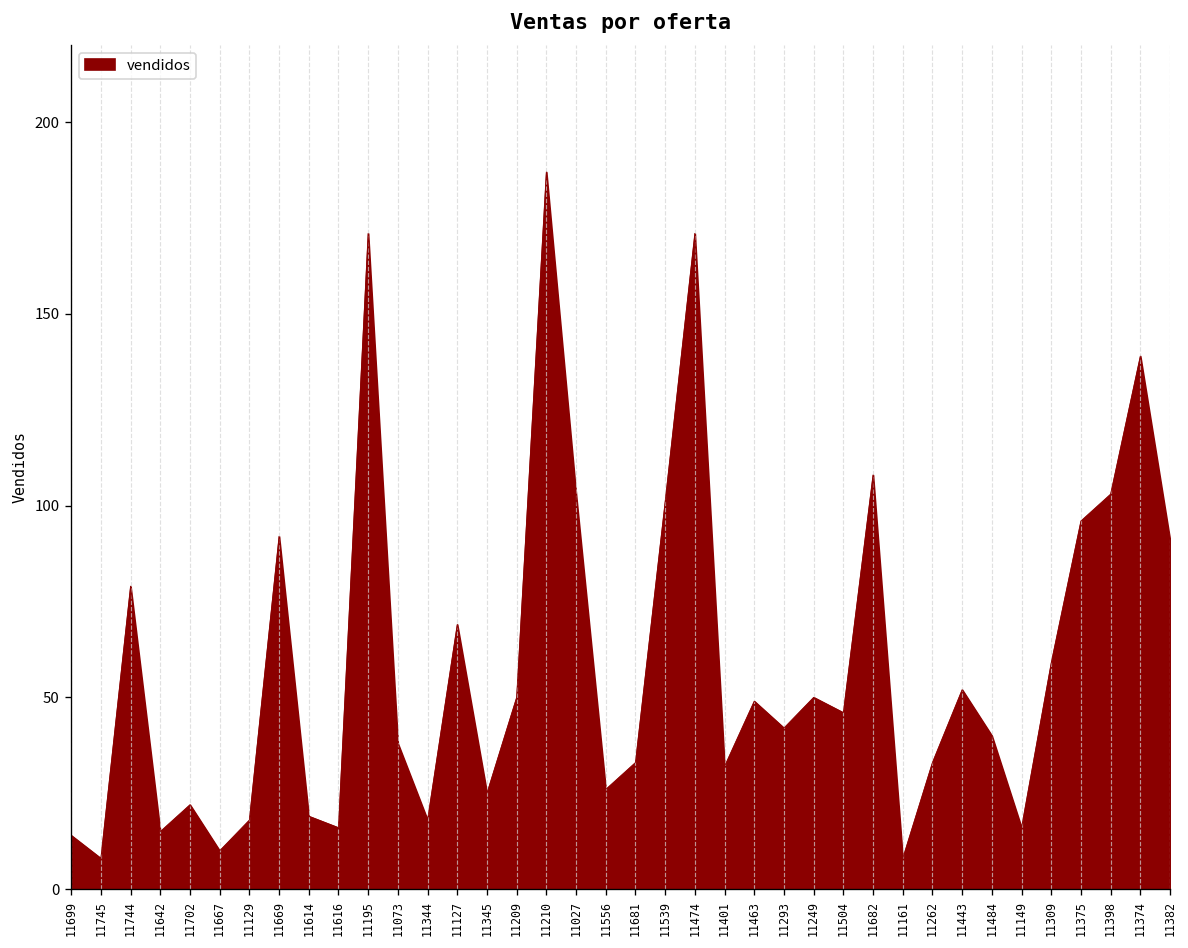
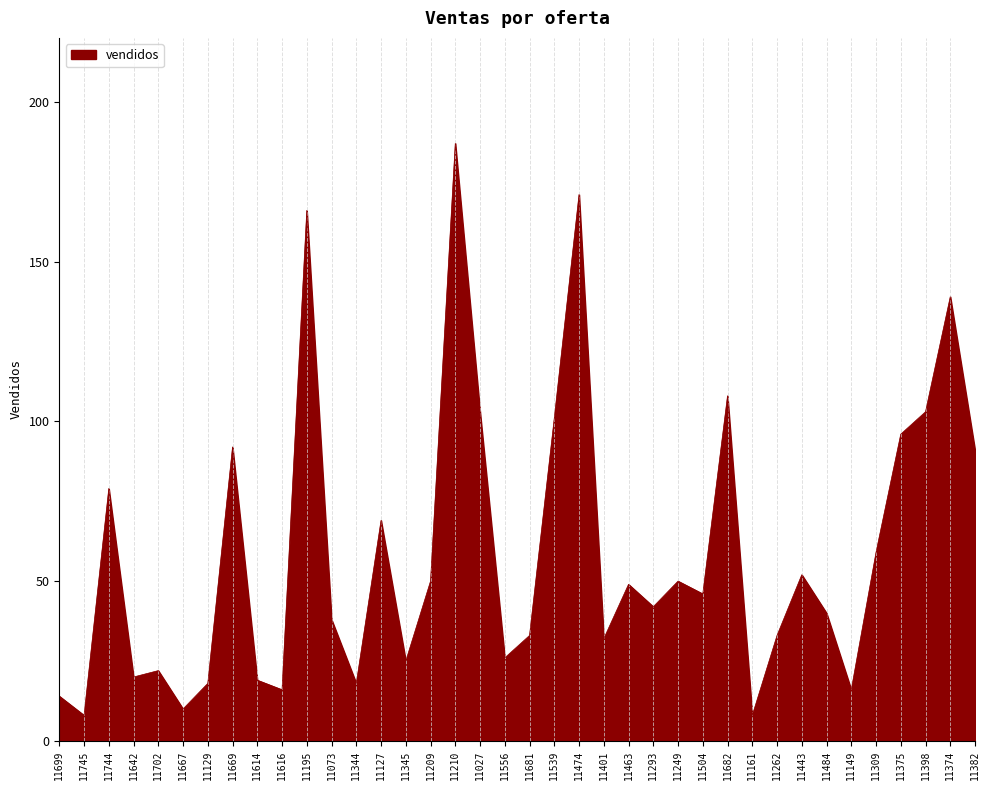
11642: 15 -> 20
11195: 171 -> 166
